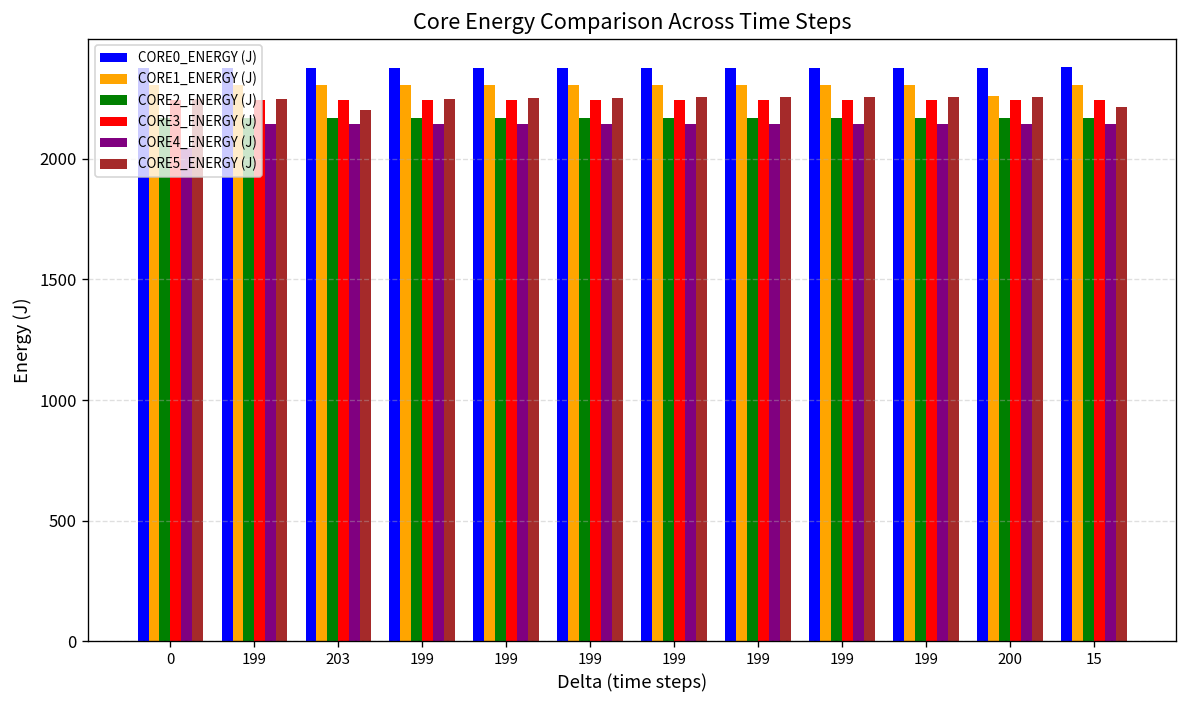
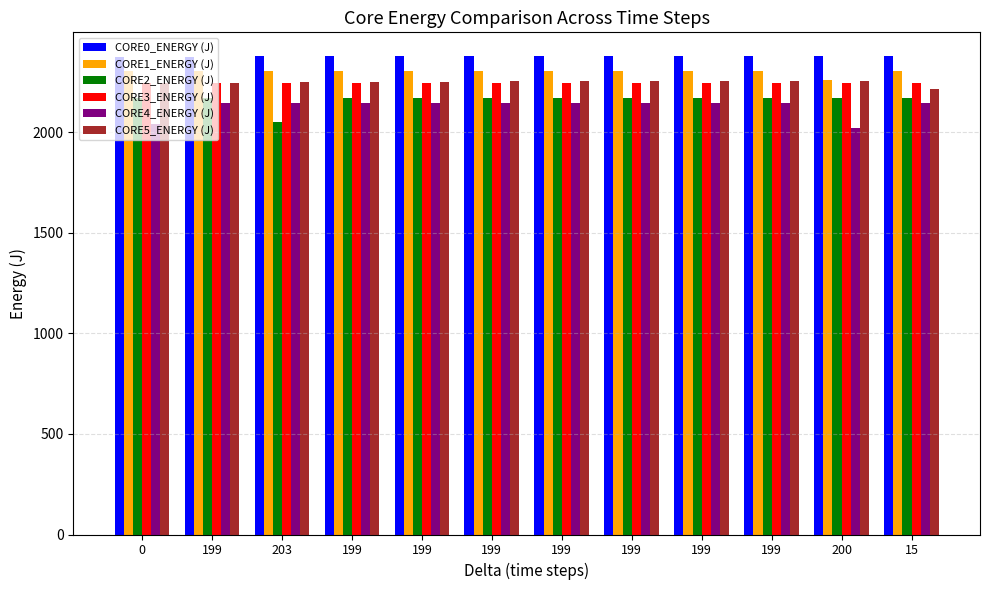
CORE2_ENERGY (J), 203: 2170 -> 2050
CORE5_ENERGY (J), 203: 2200 -> 2250
CORE4_ENERGY (J), 200: 2150 -> 2020
